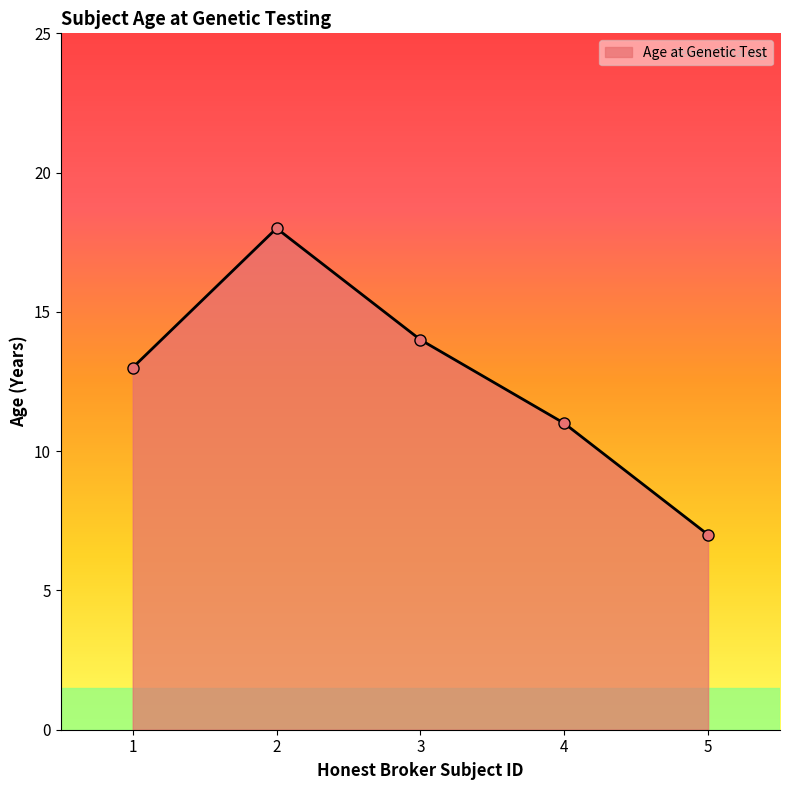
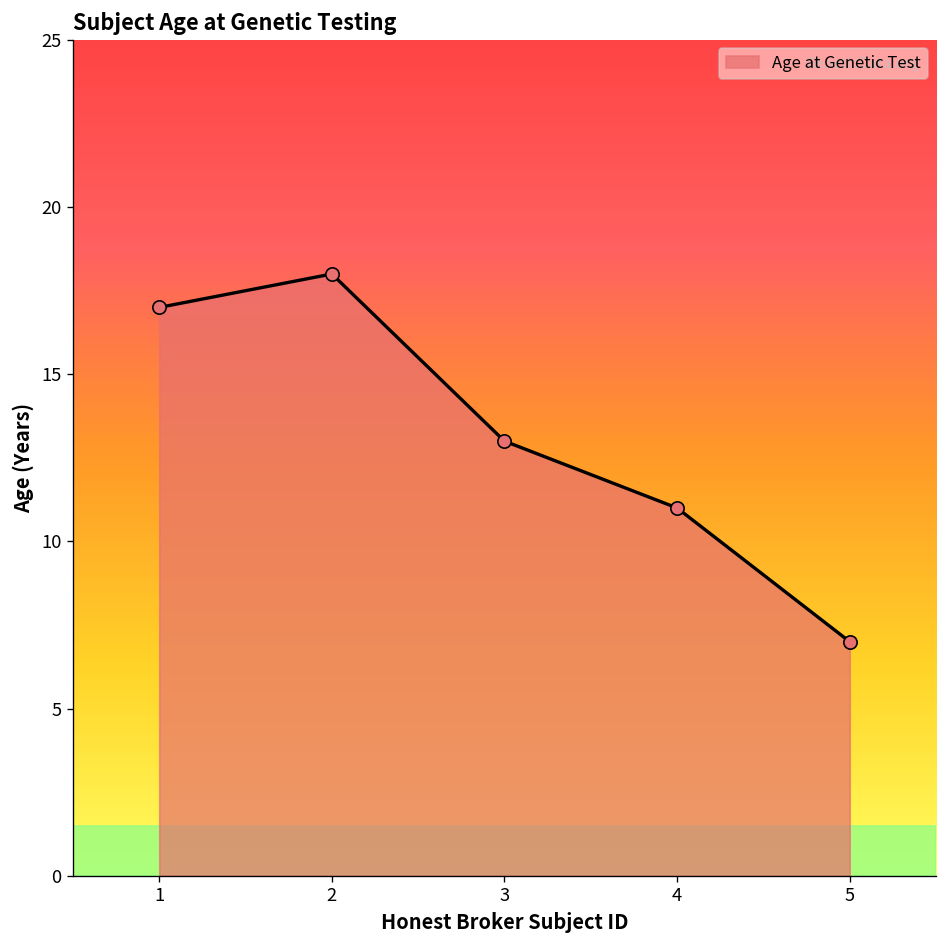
1: 13 -> 17
3: 14 -> 13
